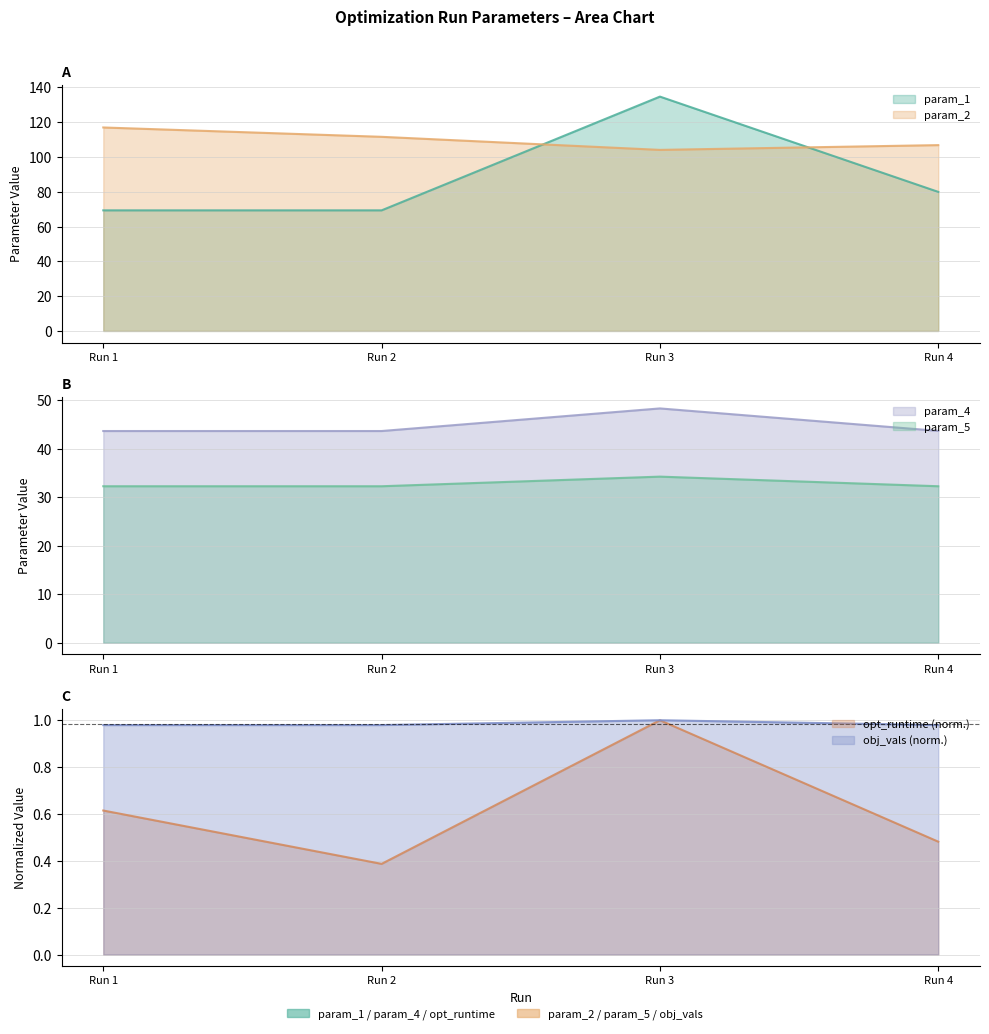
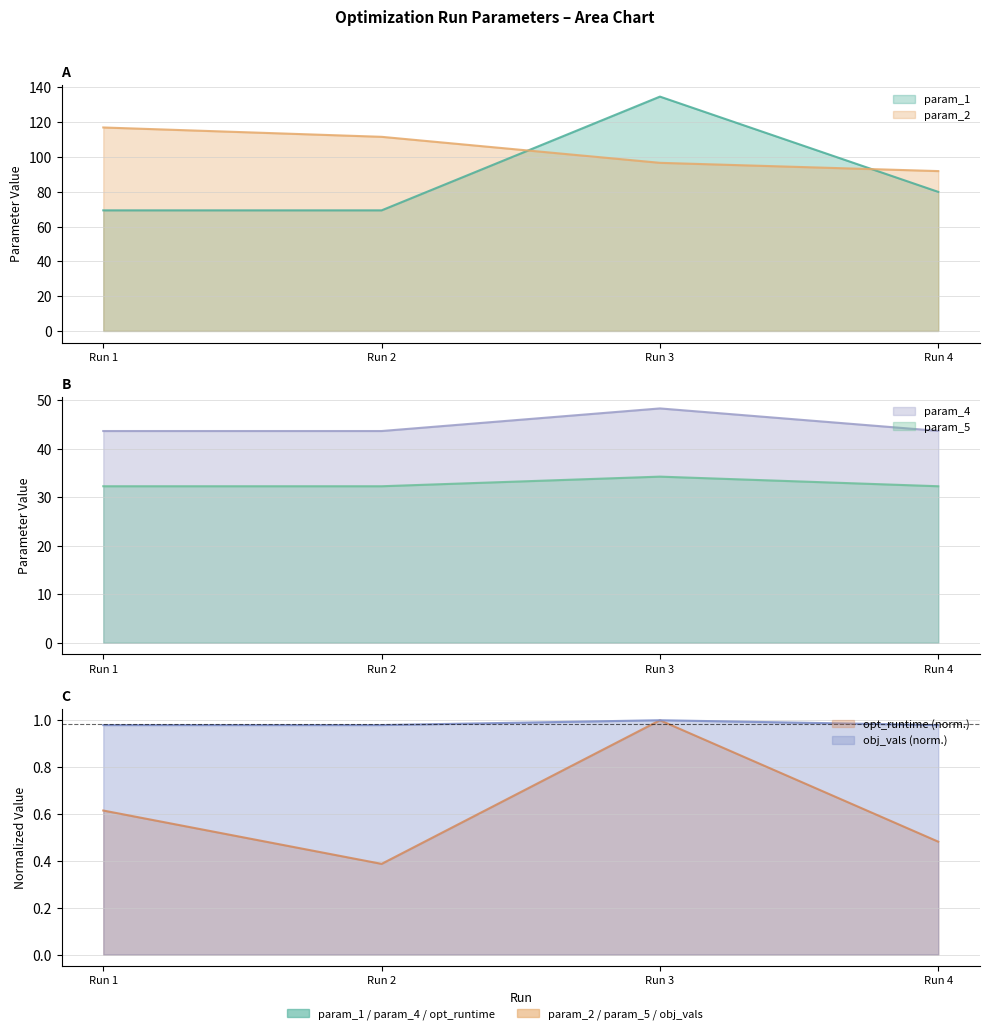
A, param_2, Run 3: 104 -> 97
A, param_2, Run 4: 107 -> 92
